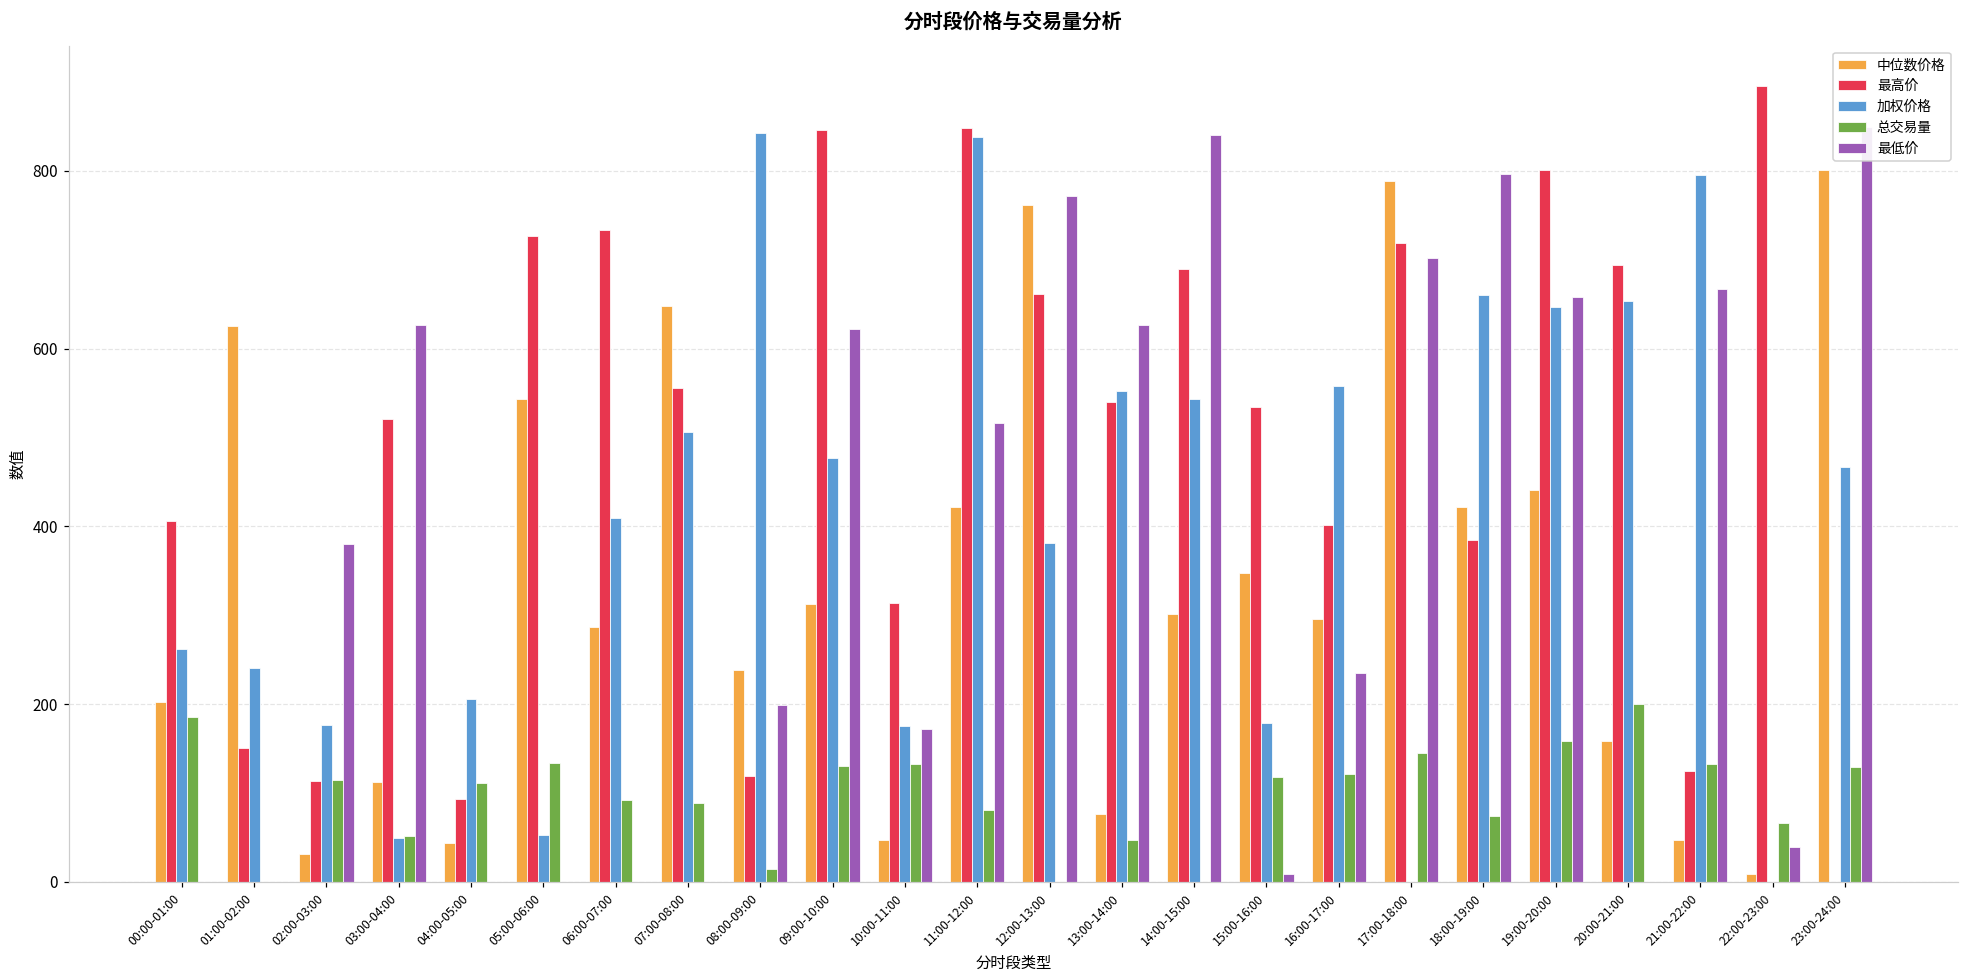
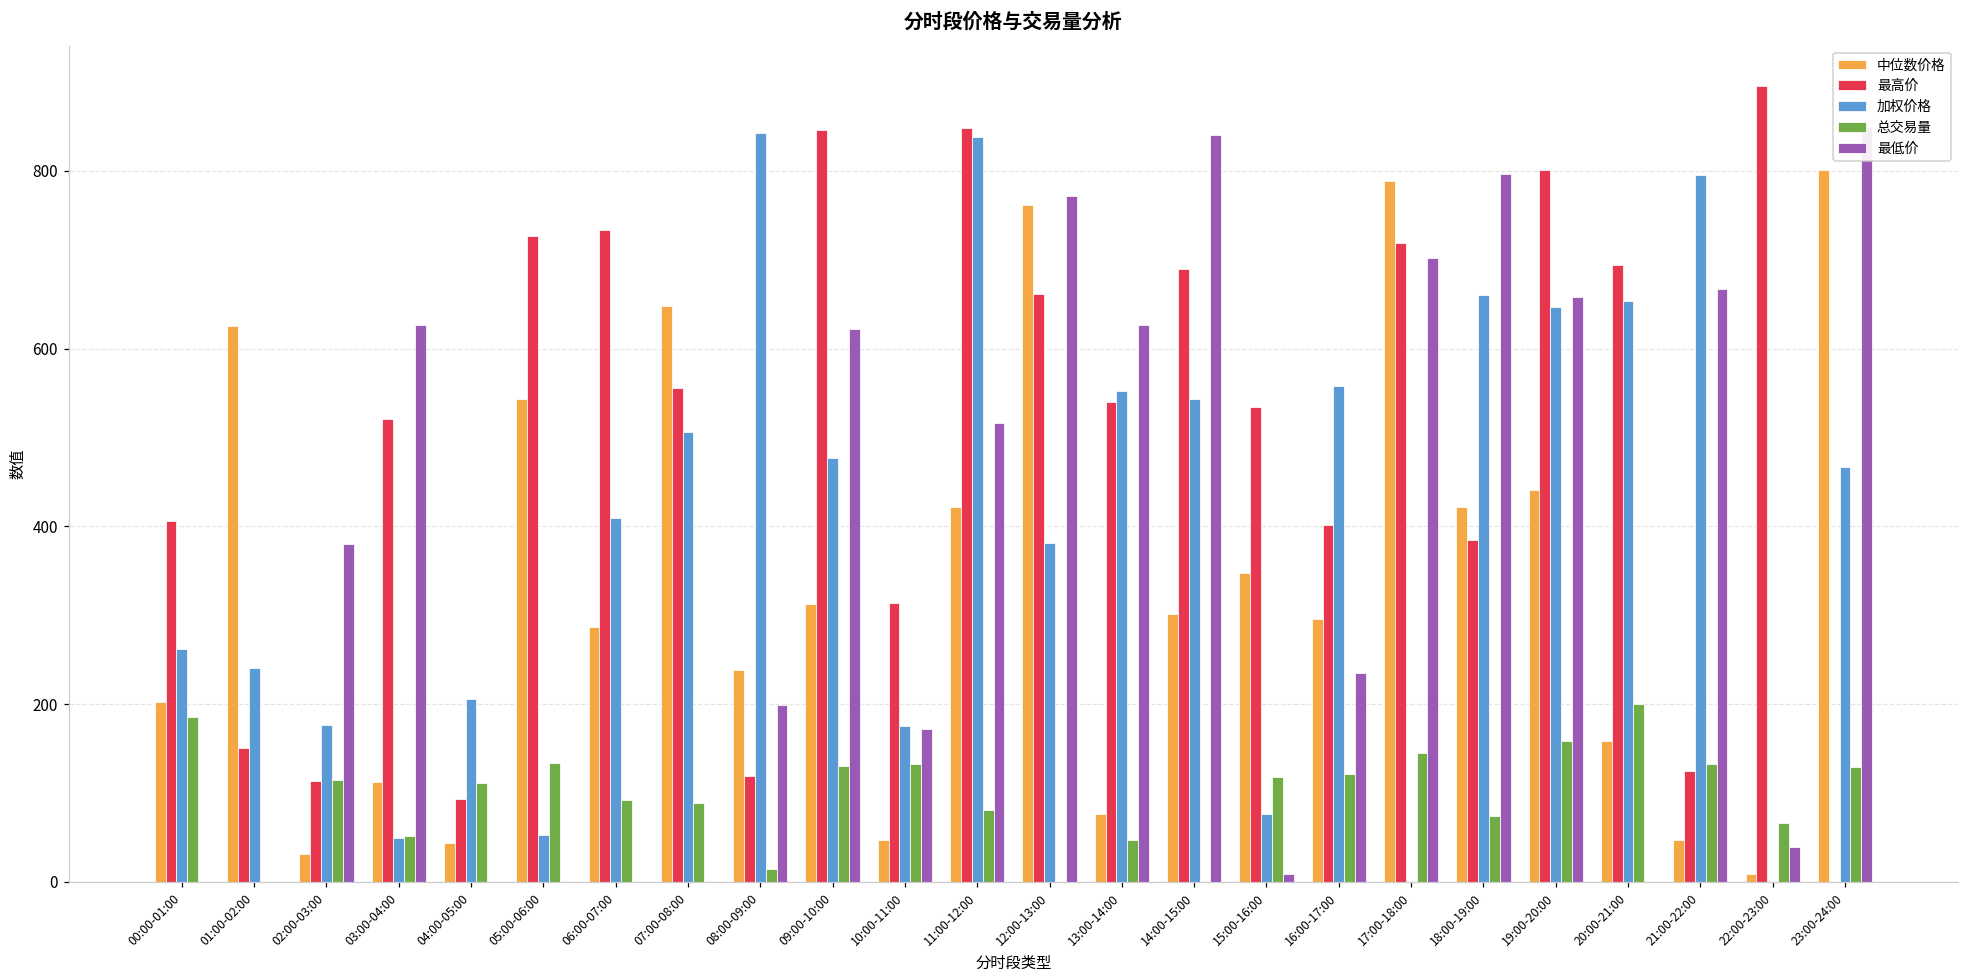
加权价格, 15:00-16:00: 180 -> 80
